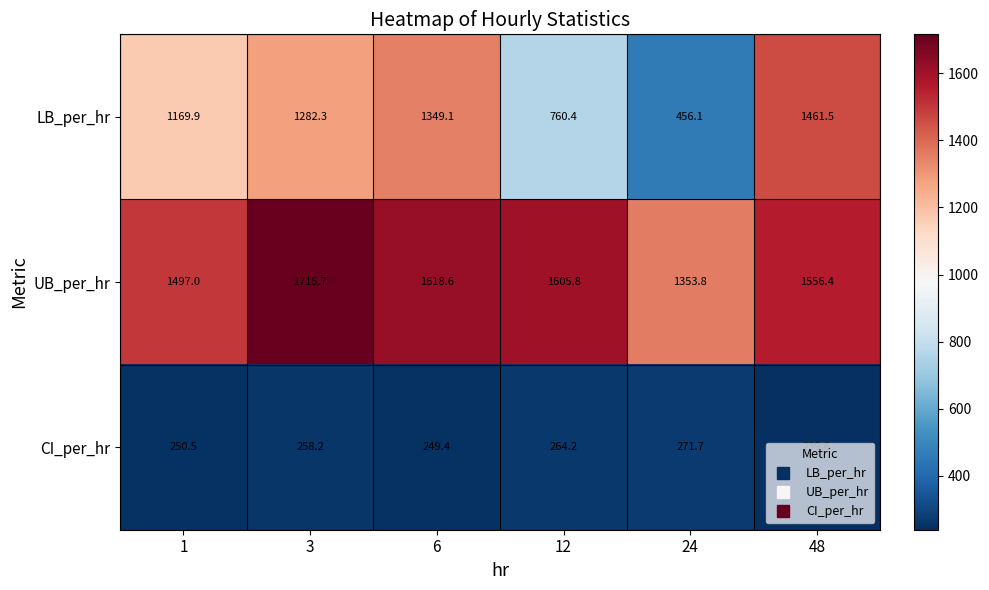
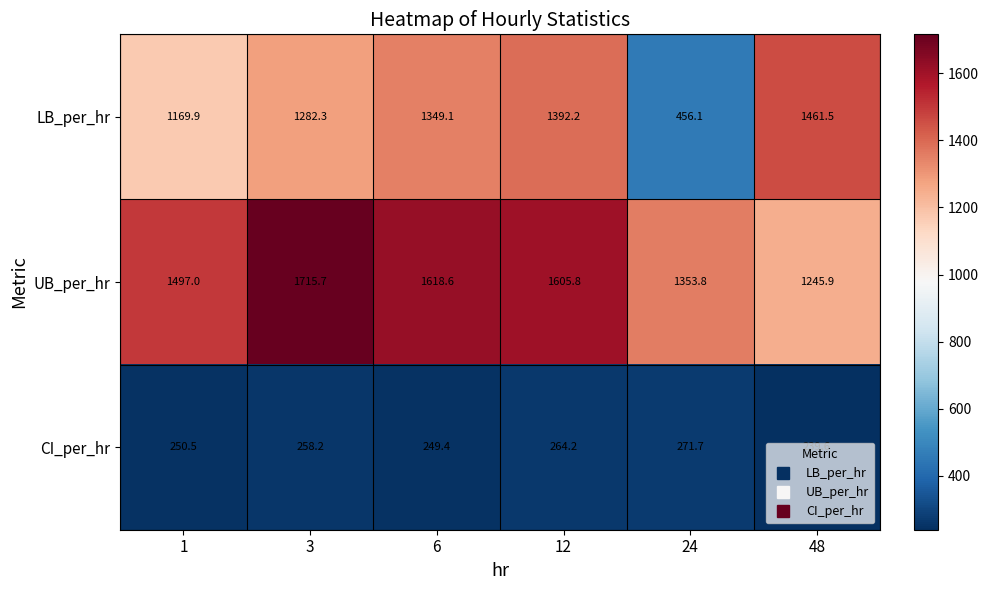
LB_per_hr, 12: 760.4 -> 1392.2
UB_per_hr, 48: 1556.4 -> 1245.9
